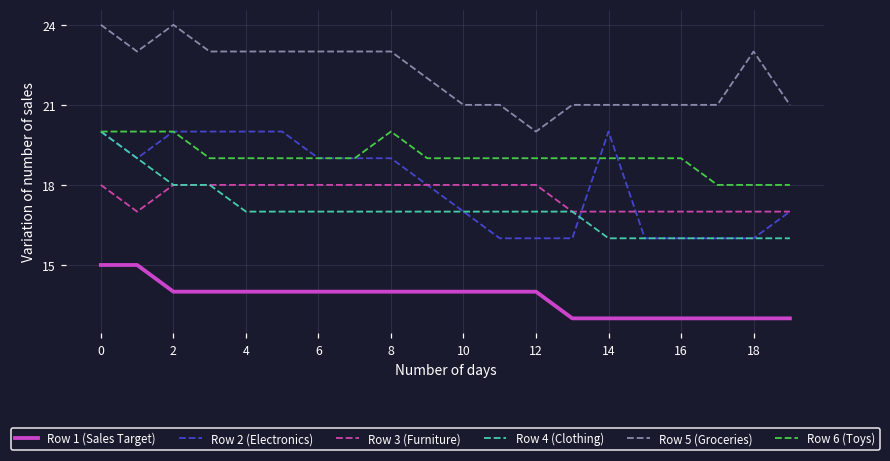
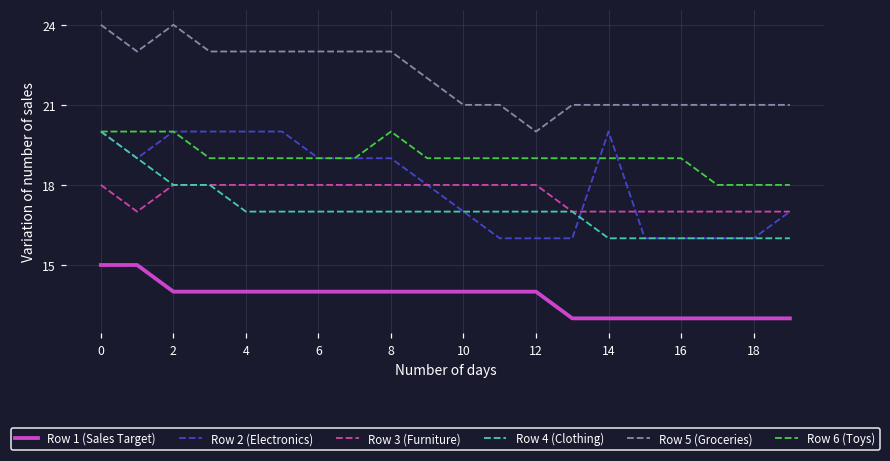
Row 5 (Groceries), 18: 23 -> 21
